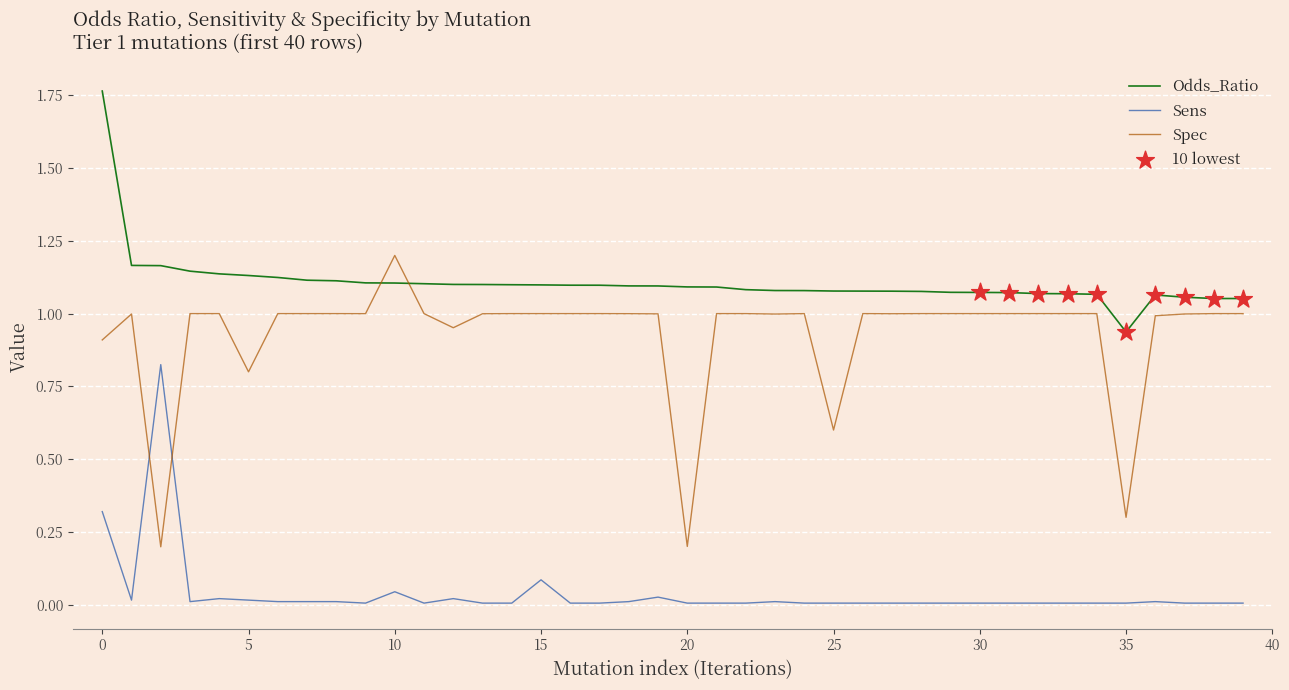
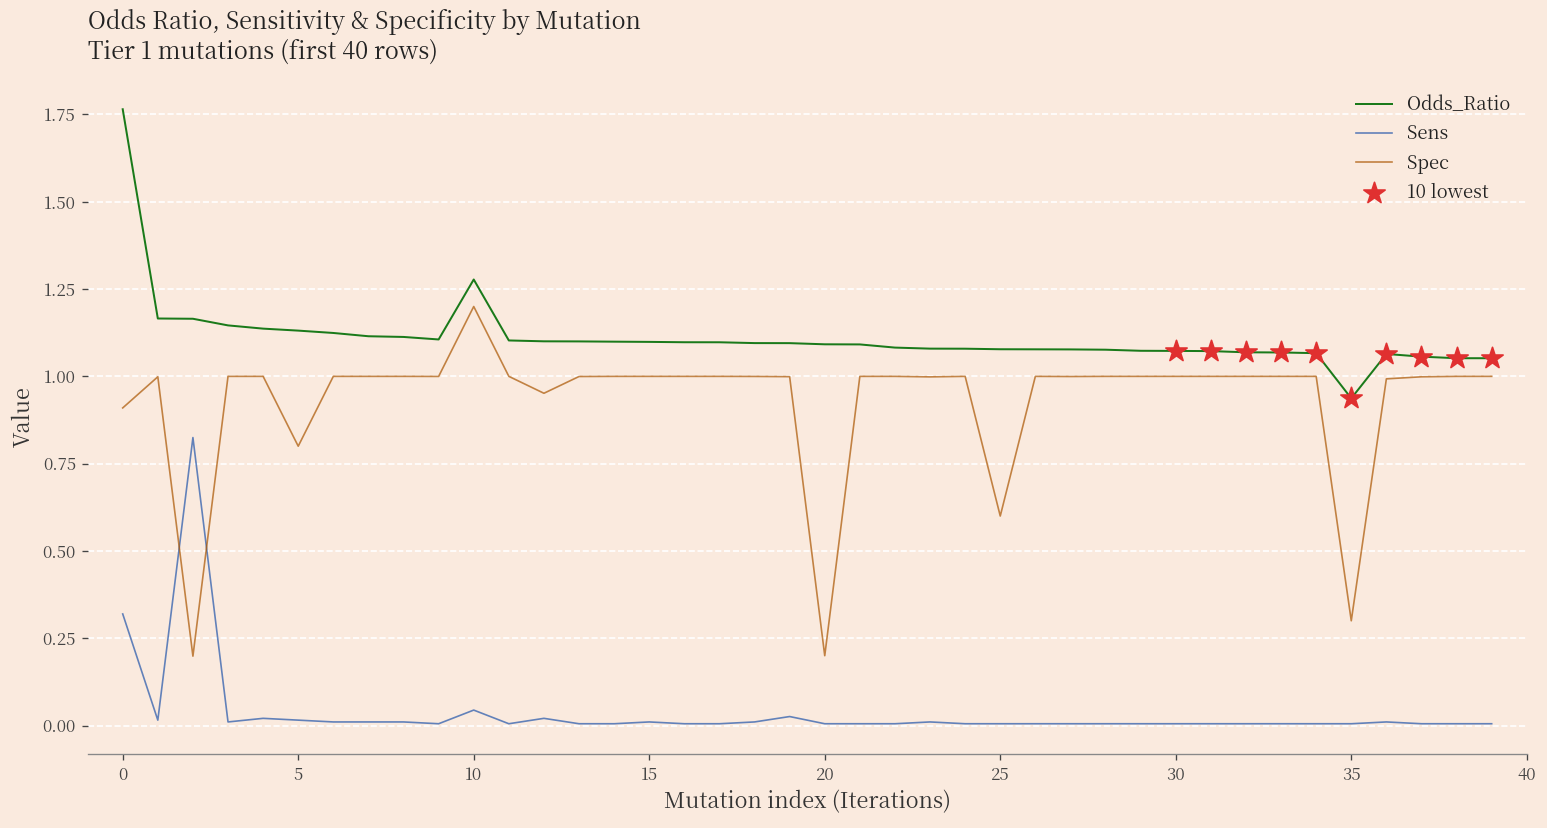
Odds_Ratio, 10: 1.11 -> 1.28
Sens, 15: 0.09 -> 0.01
